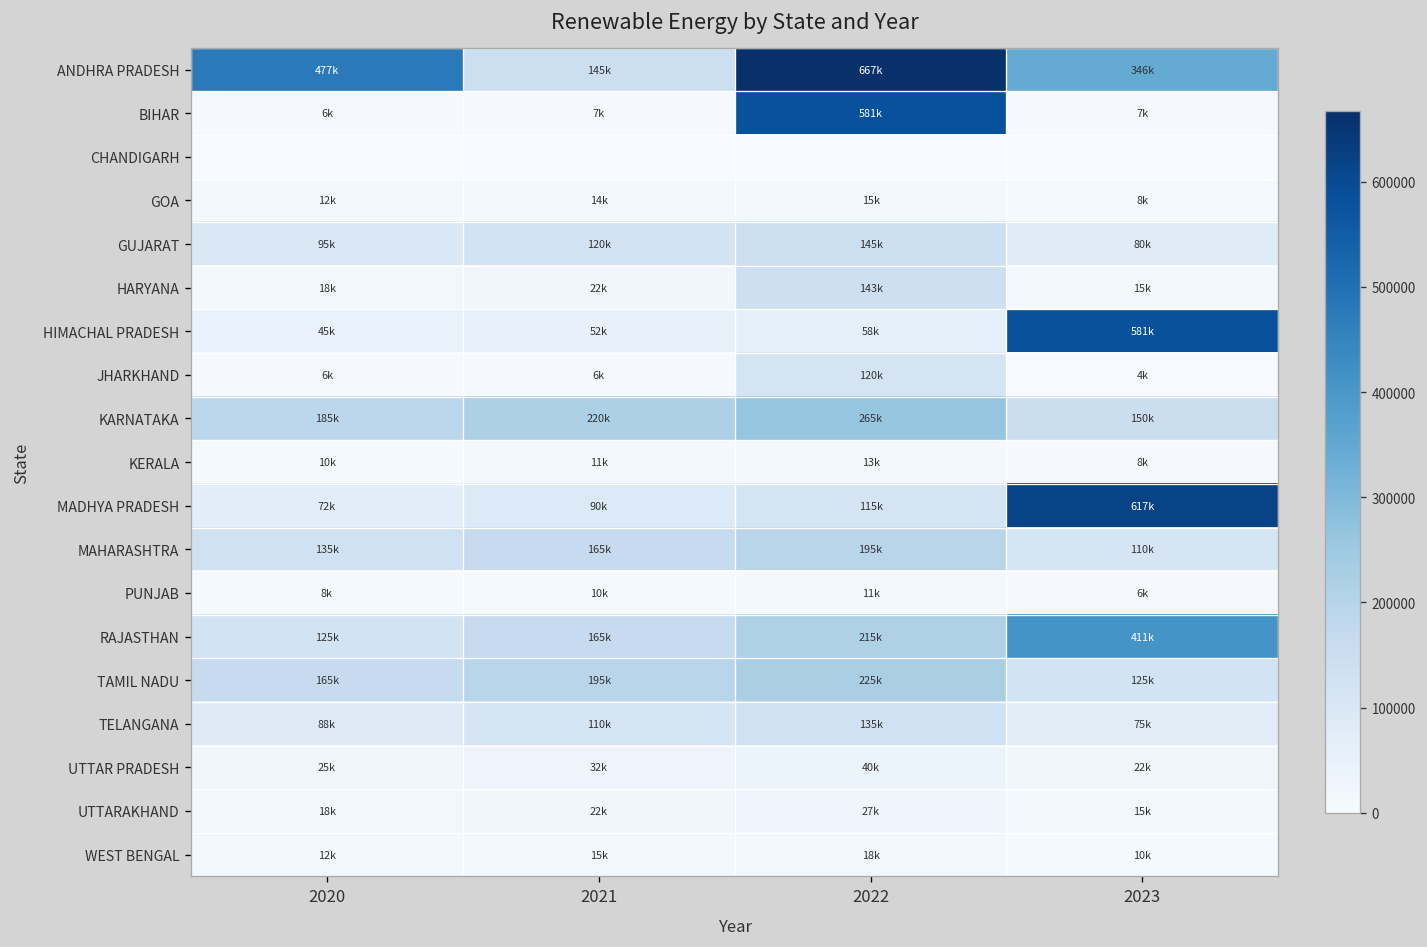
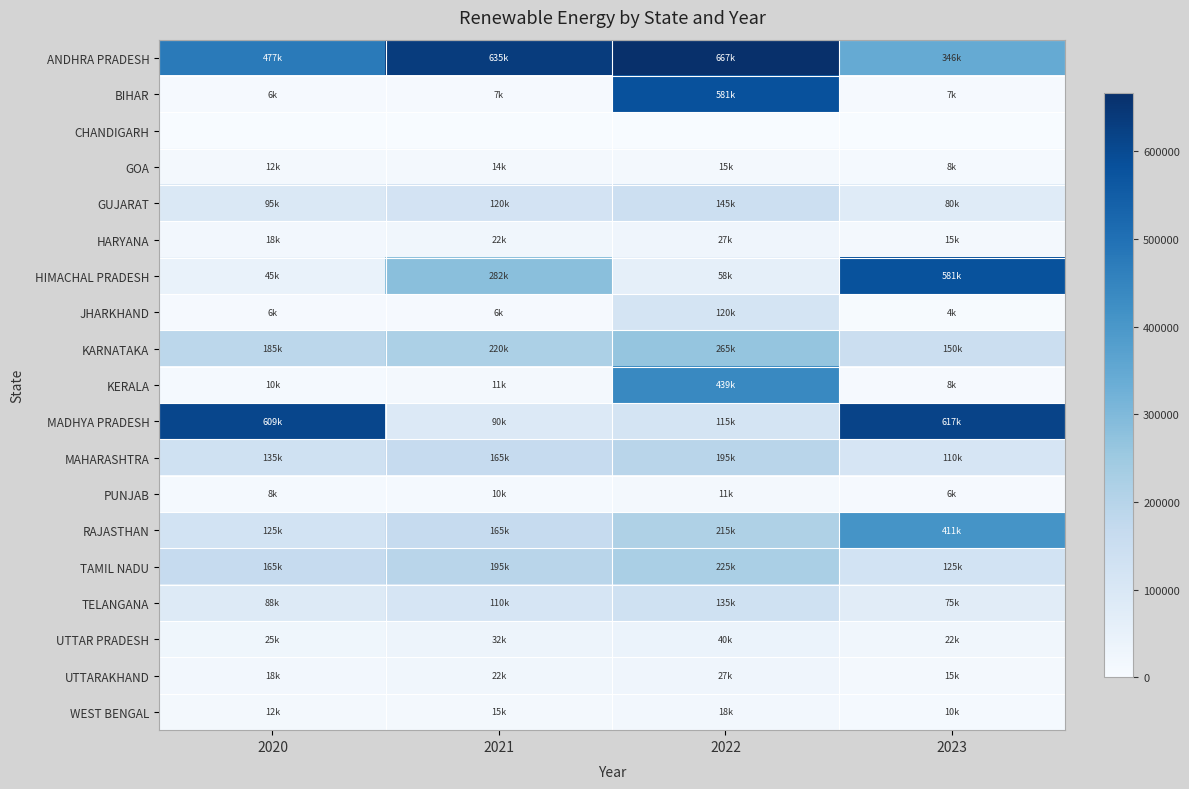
ANDHRA PRADESH, 2021: 145k -> 635k
HARYANA, 2022: 143k -> 27k
HIMACHAL PRADESH, 2021: 52k -> 282k
KERALA, 2022: 13k -> 439k
MADHYA PRADESH, 2020: 72k -> 609k
